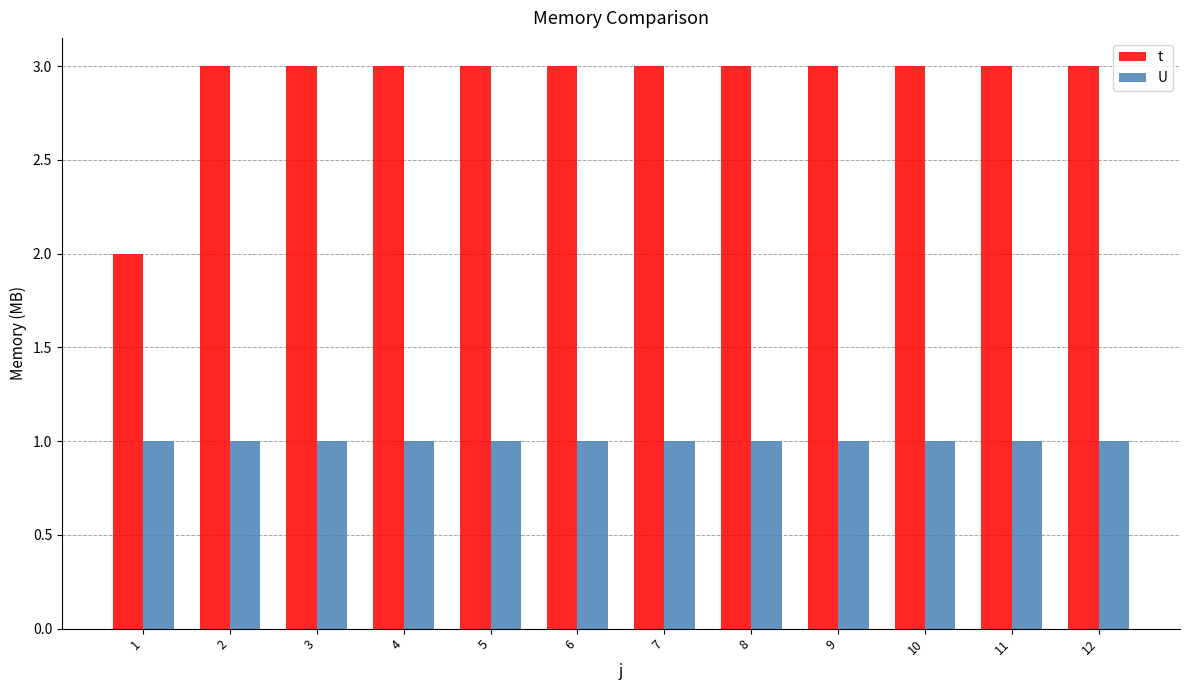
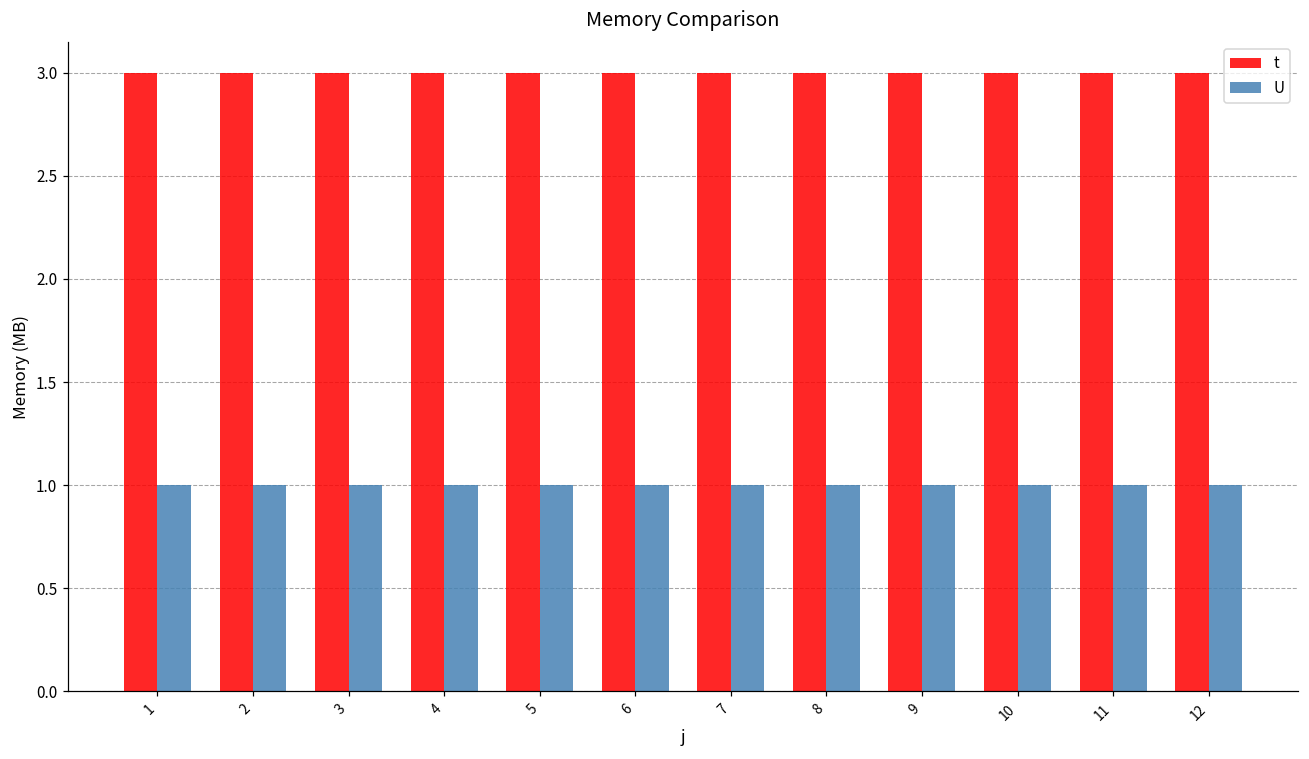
t, 1: 2 -> 3
